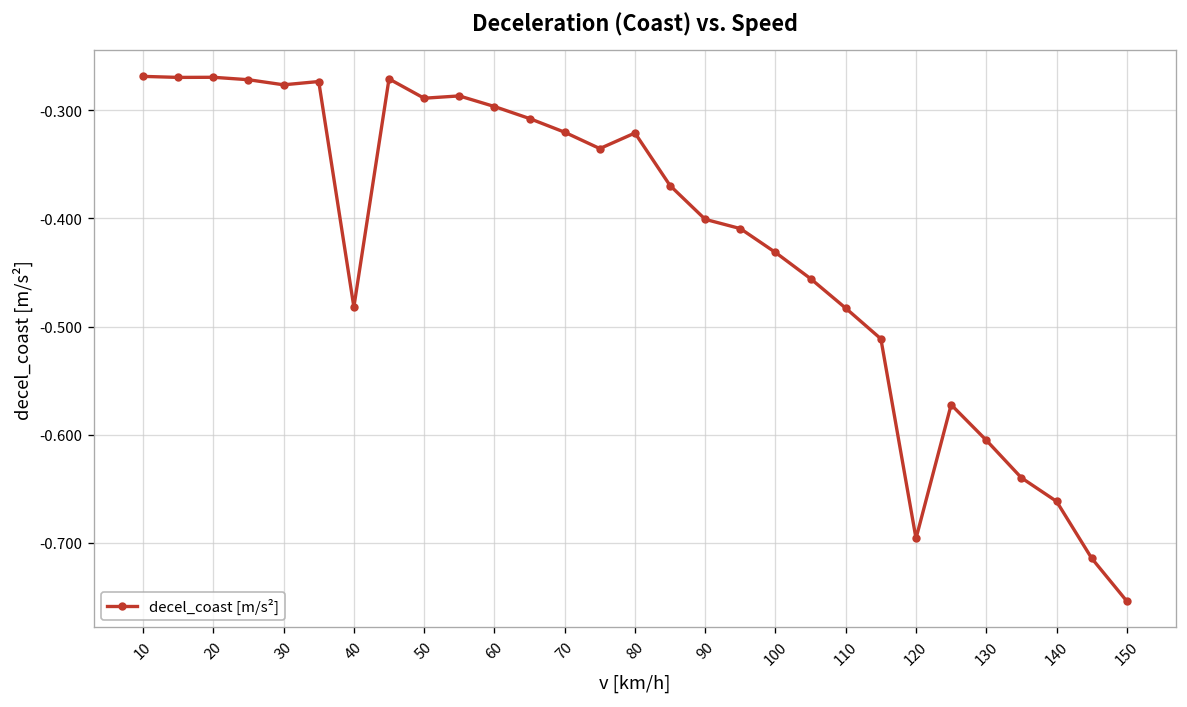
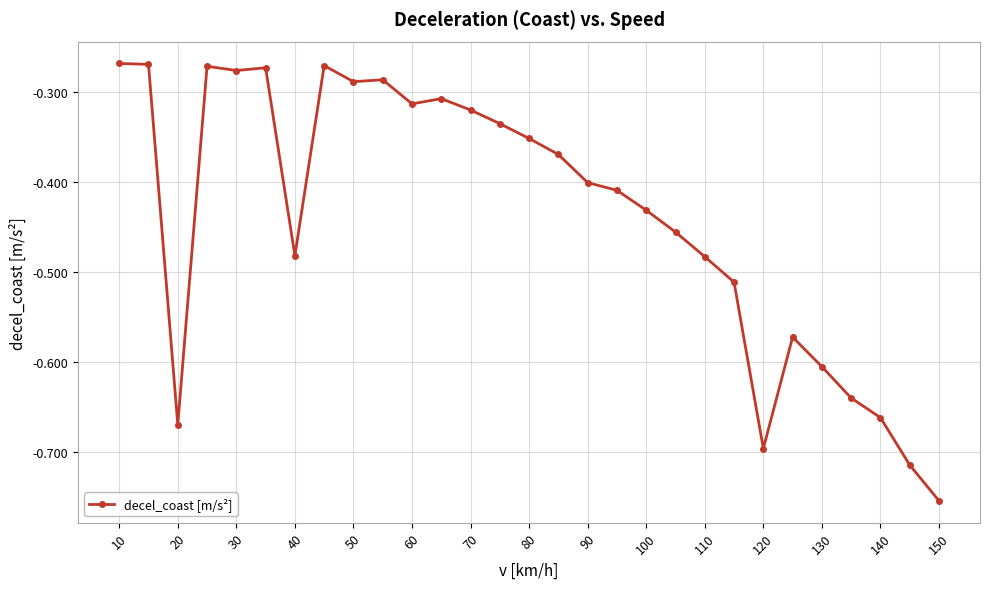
20: -0.27 -> -0.67
60: -0.30 -> -0.31
80: -0.32 -> -0.35
